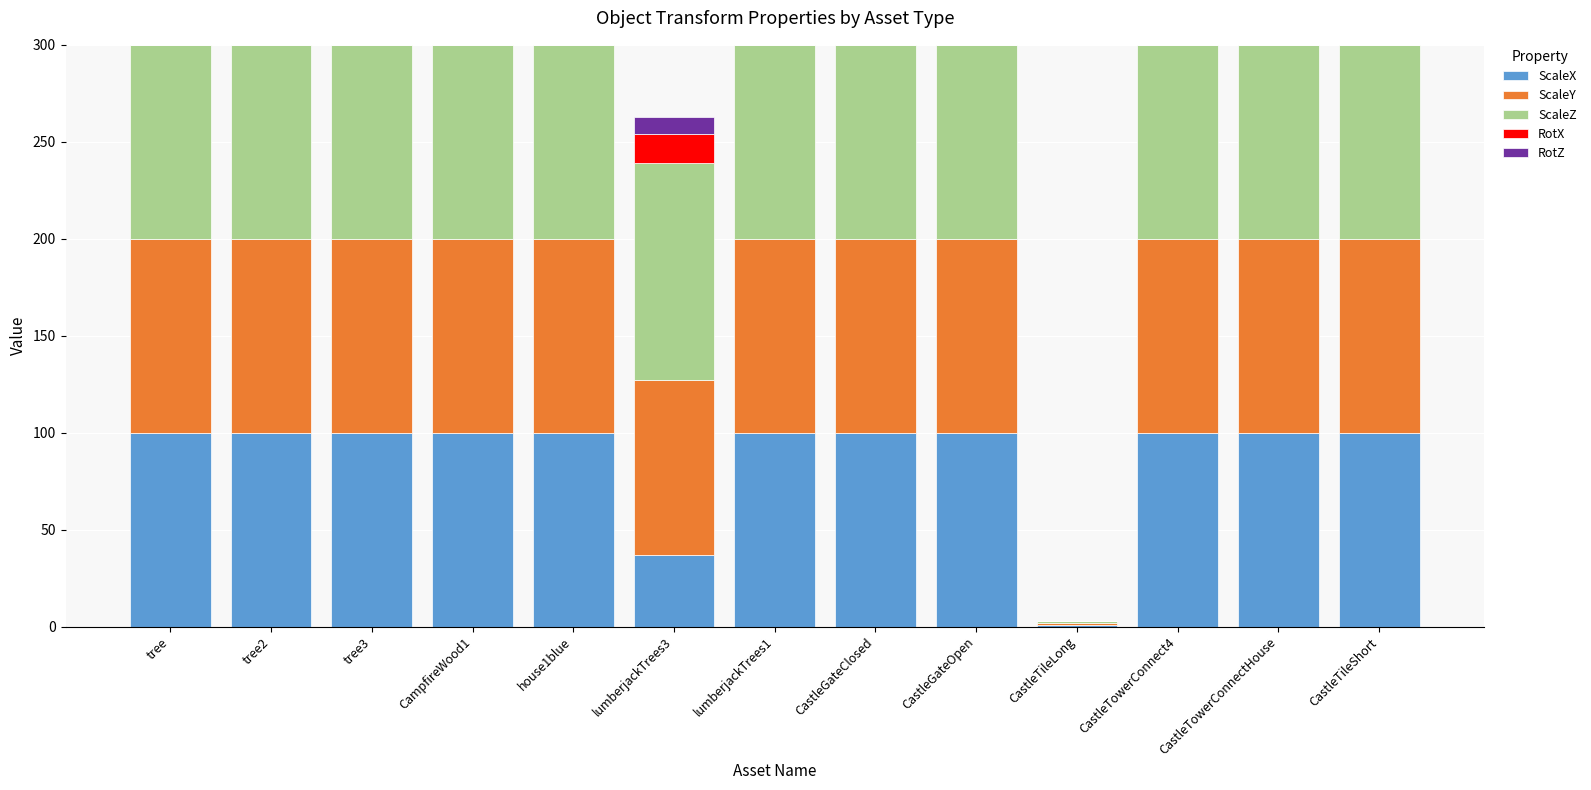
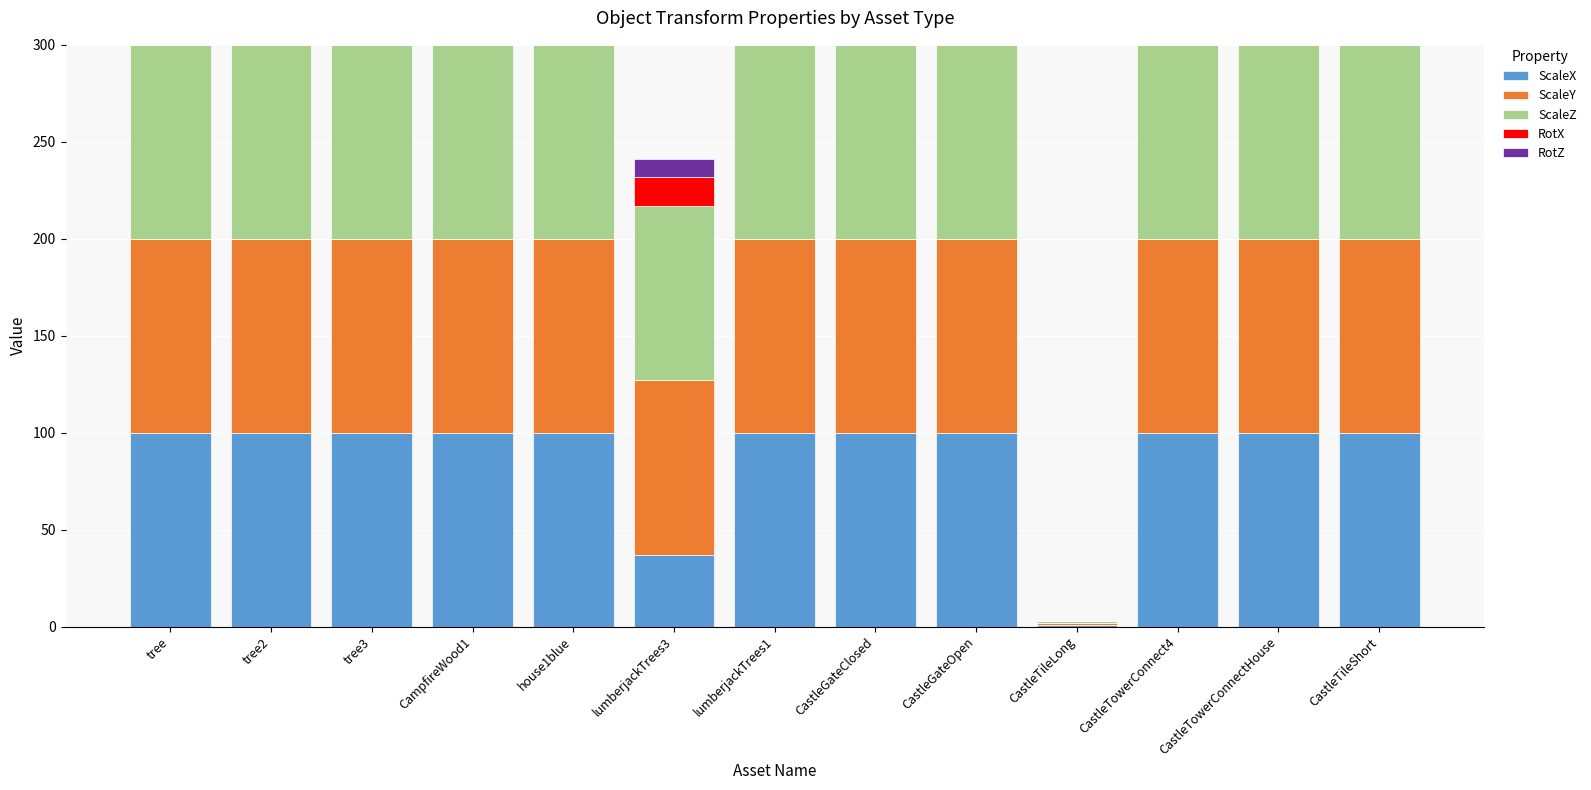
ScaleZ, lumberjackTrees3: 112 -> 90
